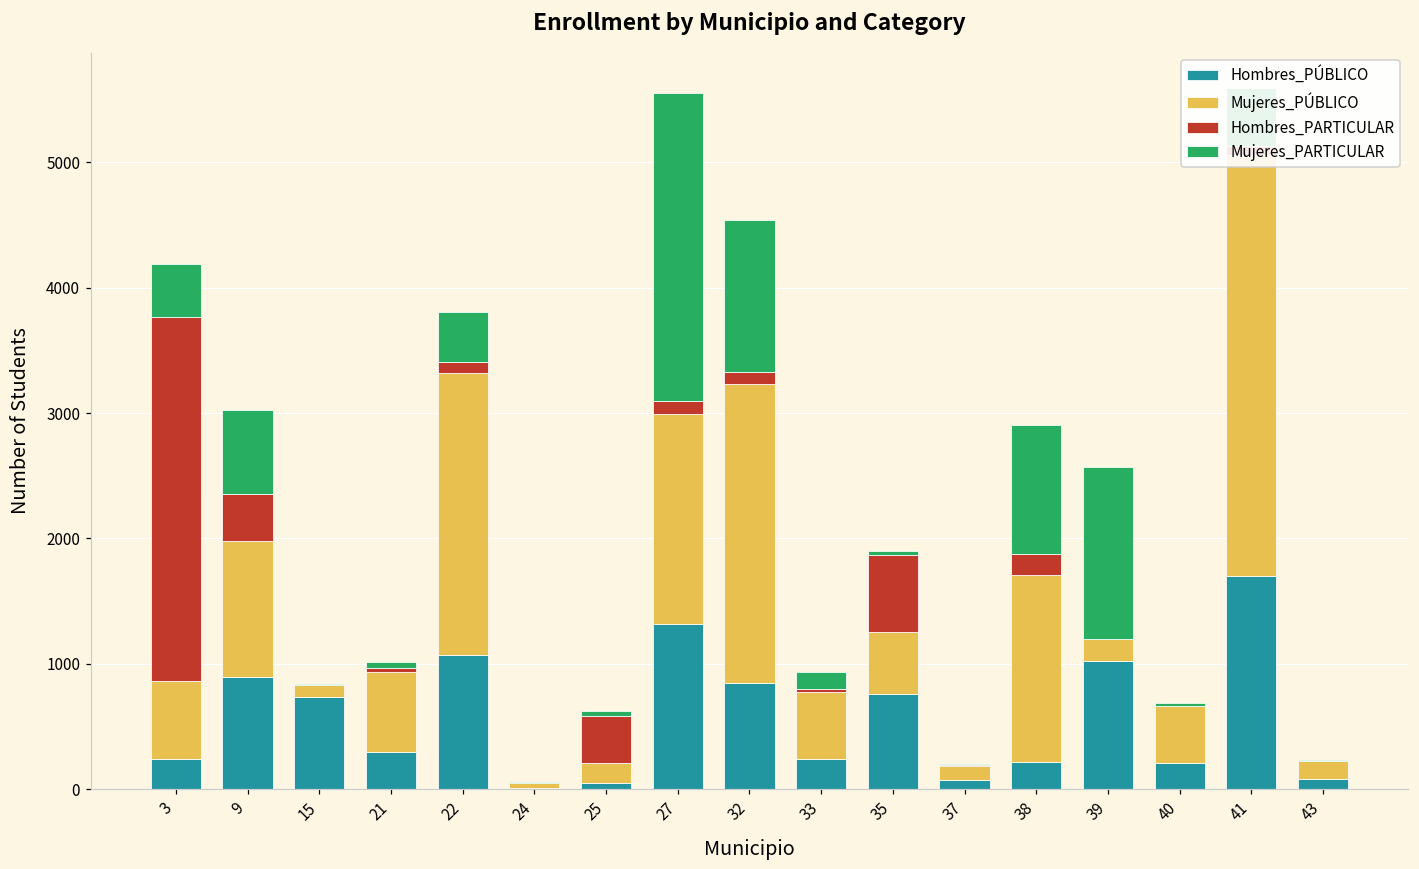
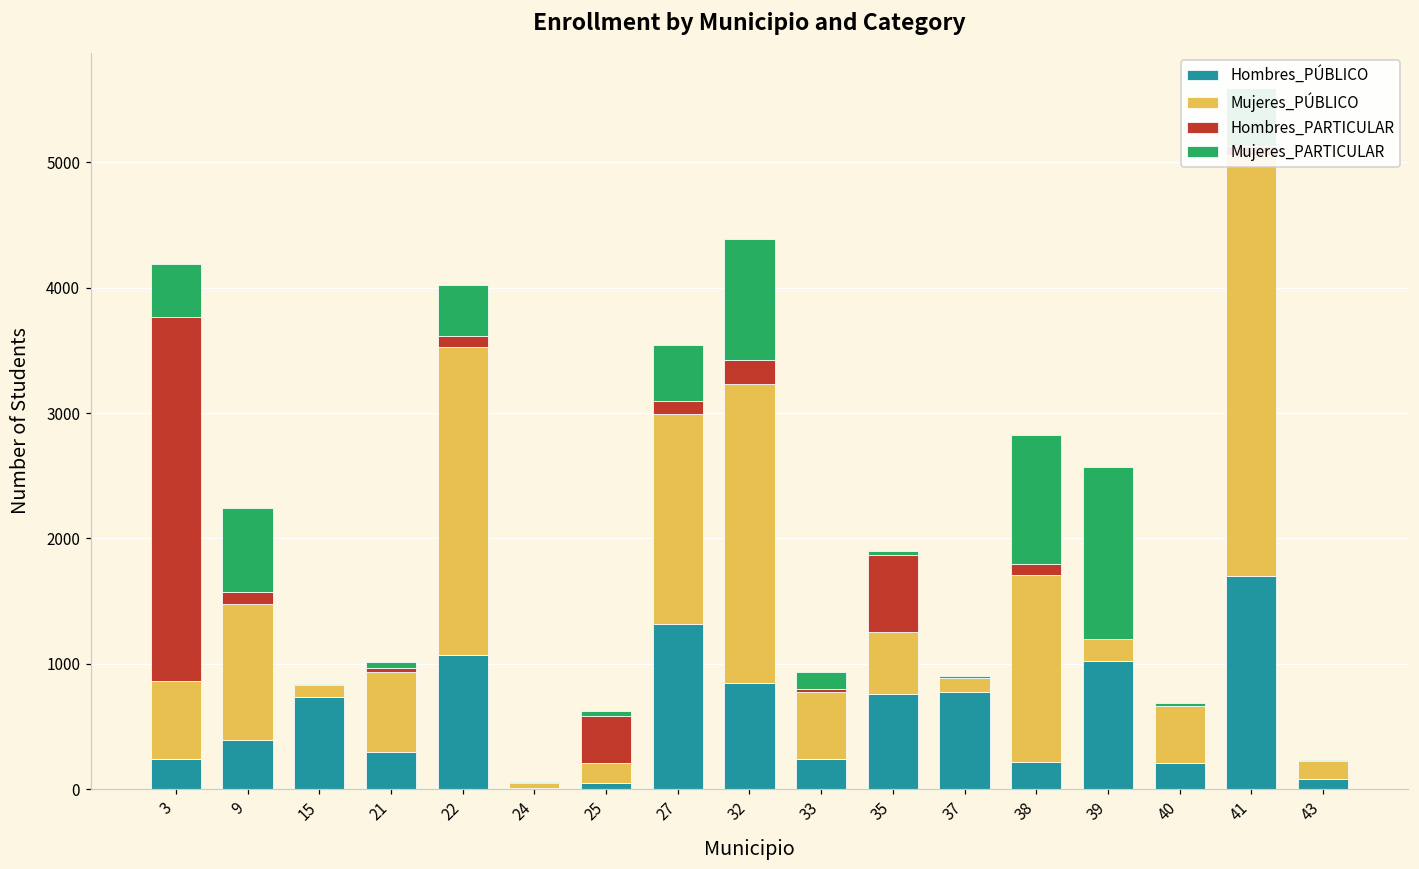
Hombres_PÚBLICO, 9: 890 -> 390
Hombres_PARTICULAR, 9: 370 -> 100
Mujeres_PÚBLICO, 22: 2250 -> 2460
Mujeres_PARTICULAR, 27: 2460 -> 450
Hombres_PARTICULAR, 32: 100 -> 200
Mujeres_PARTICULAR, 32: 1220 -> 960
Hombres_PÚBLICO, 37: 70 -> 770
Hombres_PARTICULAR, 38: 170 -> 90
